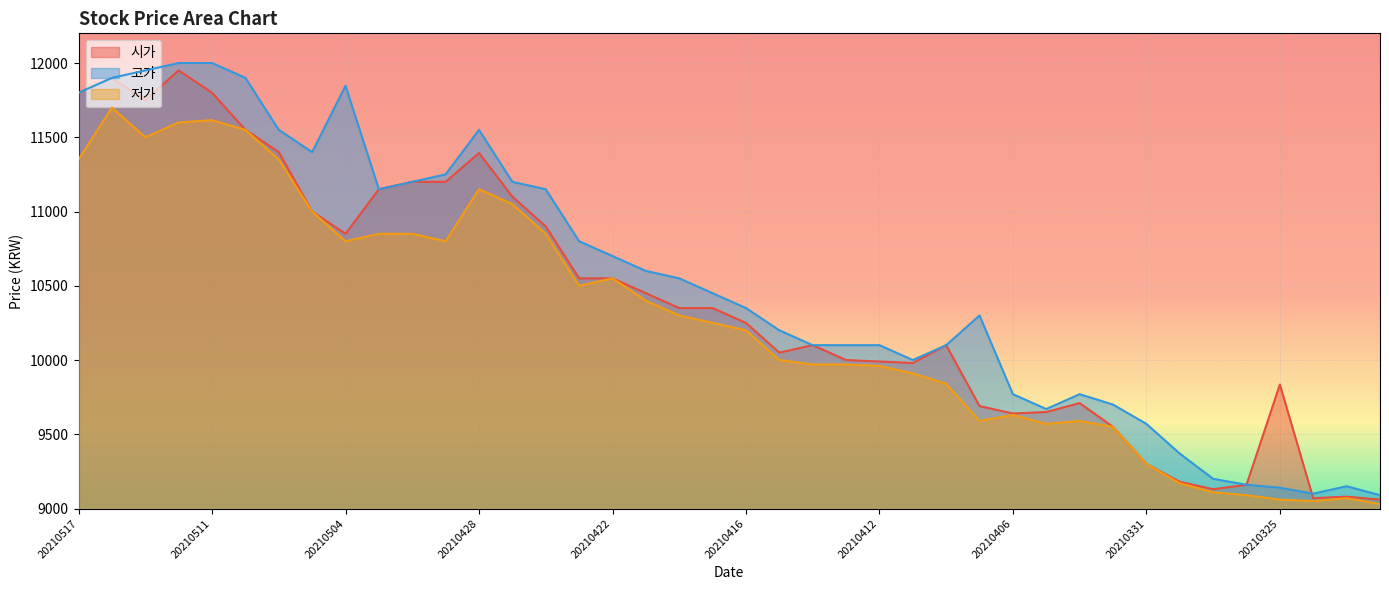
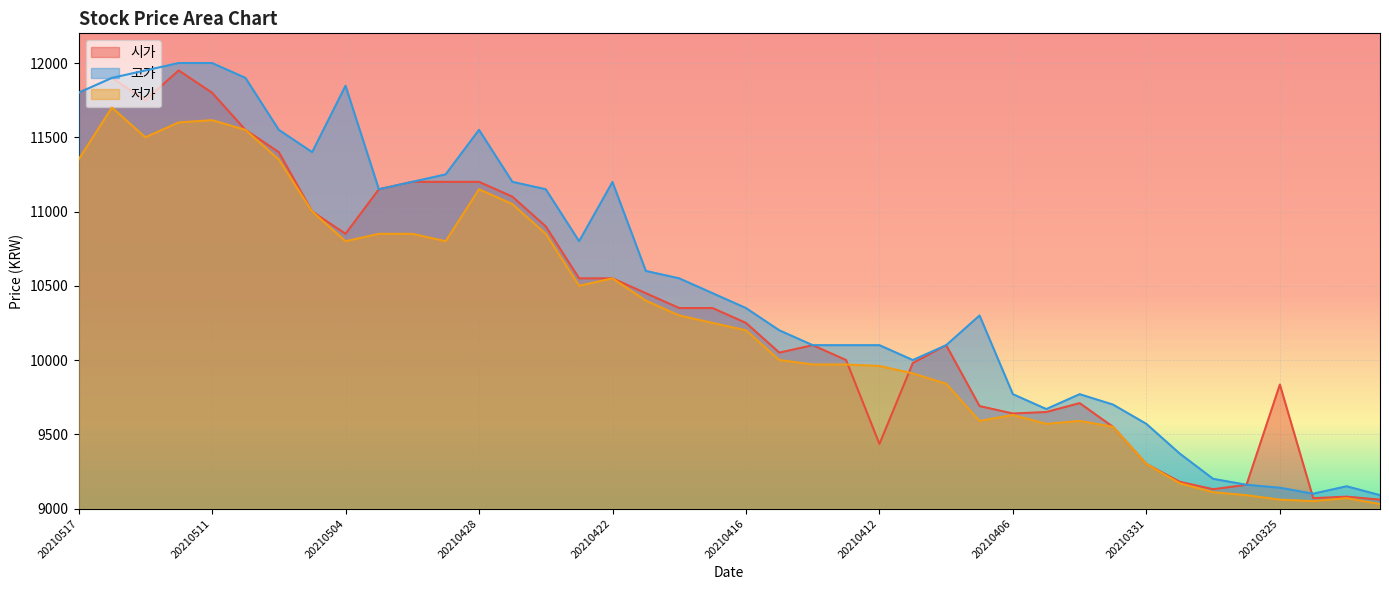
시가, 20210428: 11390 -> 11200
고가, 20210422: 10700 -> 11200
시가, 20210412: 9990 -> 9440
